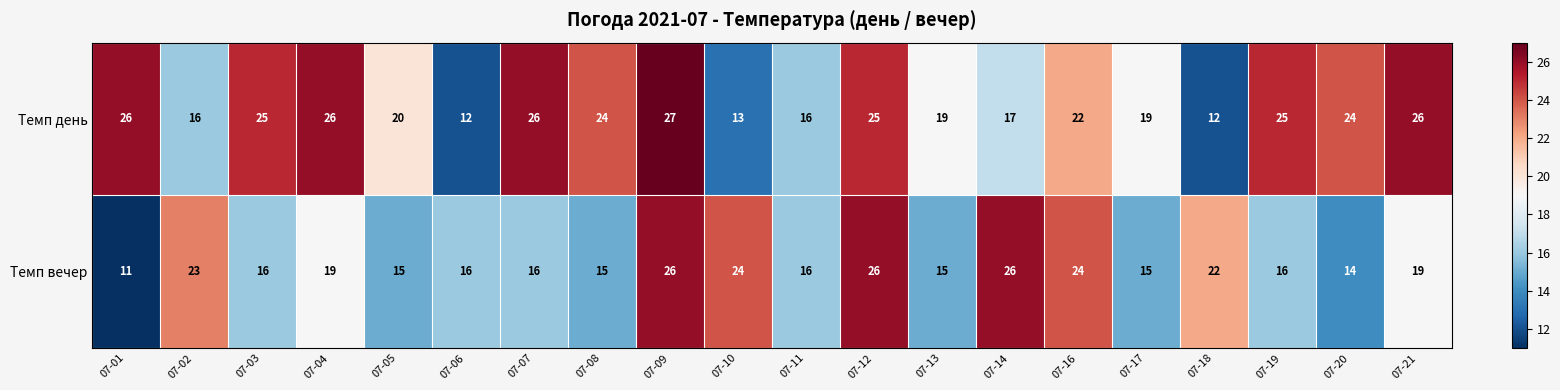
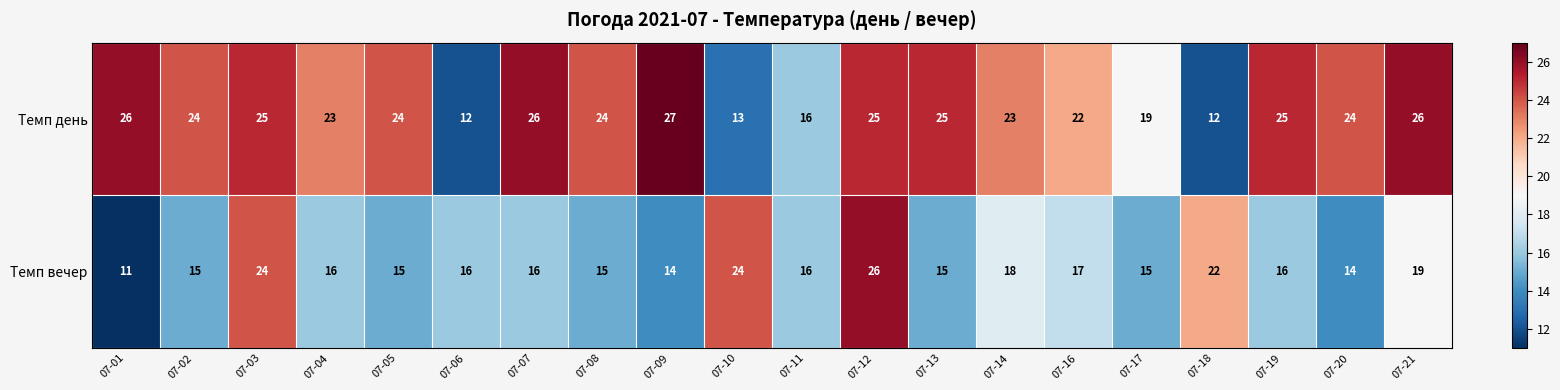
Темп день, 07-02: 16 -> 24
Темп день, 07-04: 26 -> 23
Темп день, 07-05: 20 -> 24
Темп день, 07-13: 19 -> 25
Темп день, 07-14: 17 -> 23
Темп вечер, 07-02: 23 -> 15
Темп вечер, 07-03: 16 -> 24
Темп вечер, 07-04: 19 -> 16
Темп вечер, 07-09: 26 -> 14
Темп вечер, 07-14: 26 -> 18
Темп вечер, 07-16: 24 -> 17
